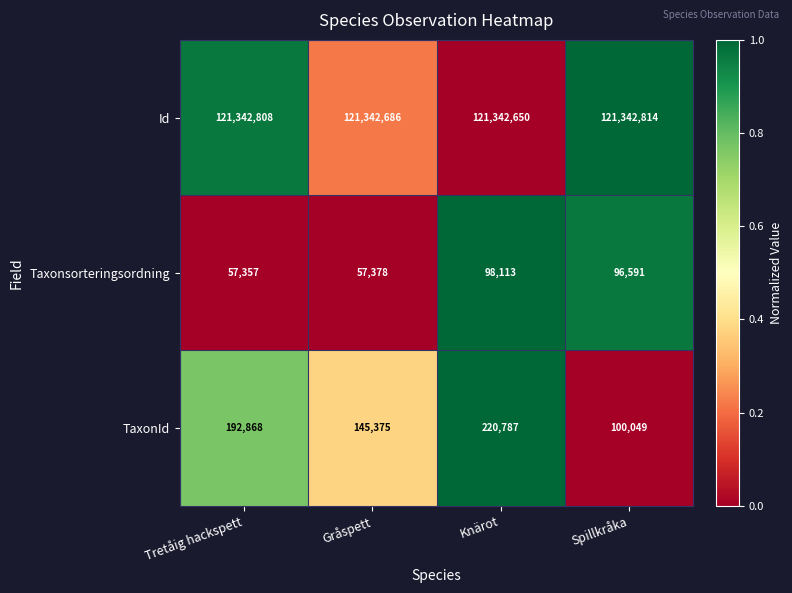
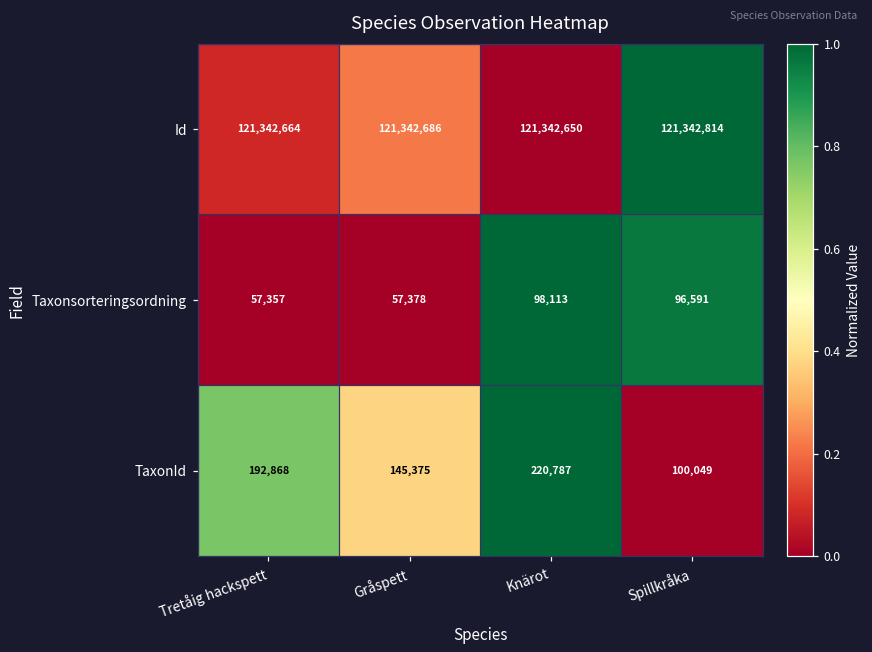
Id, Tretåig hackspett: 121,342,808 -> 121,342,664
